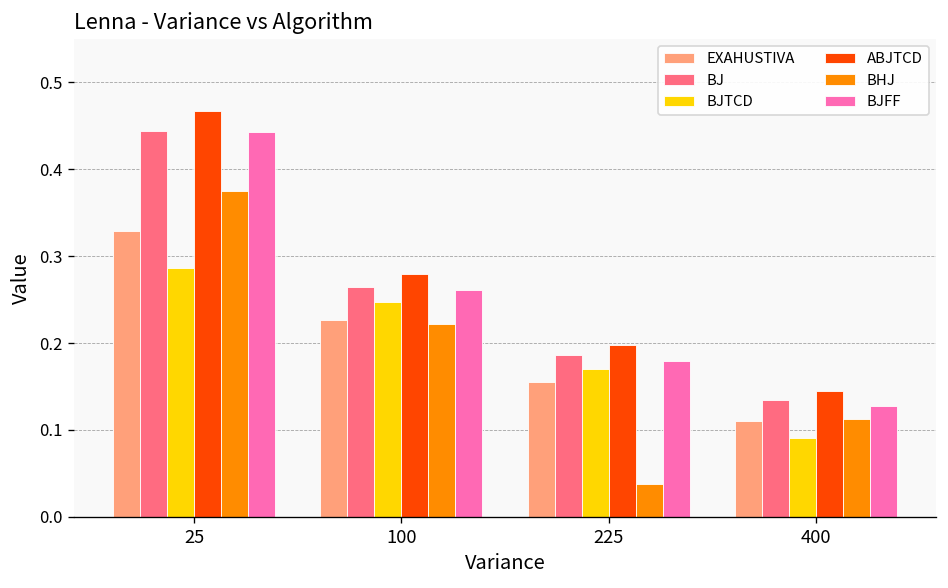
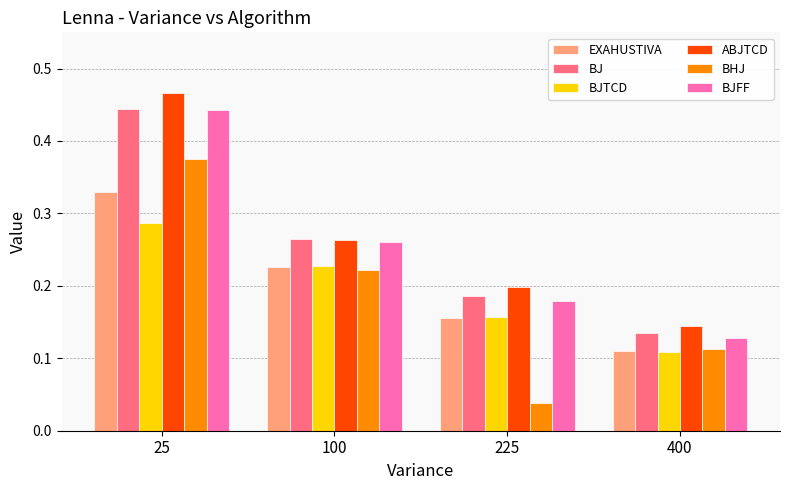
BJTCD, 100: 0.25 -> 0.23
ABJTCD, 100: 0.28 -> 0.26
BJTCD, 225: 0.17 -> 0.16
BJTCD, 400: 0.09 -> 0.11
